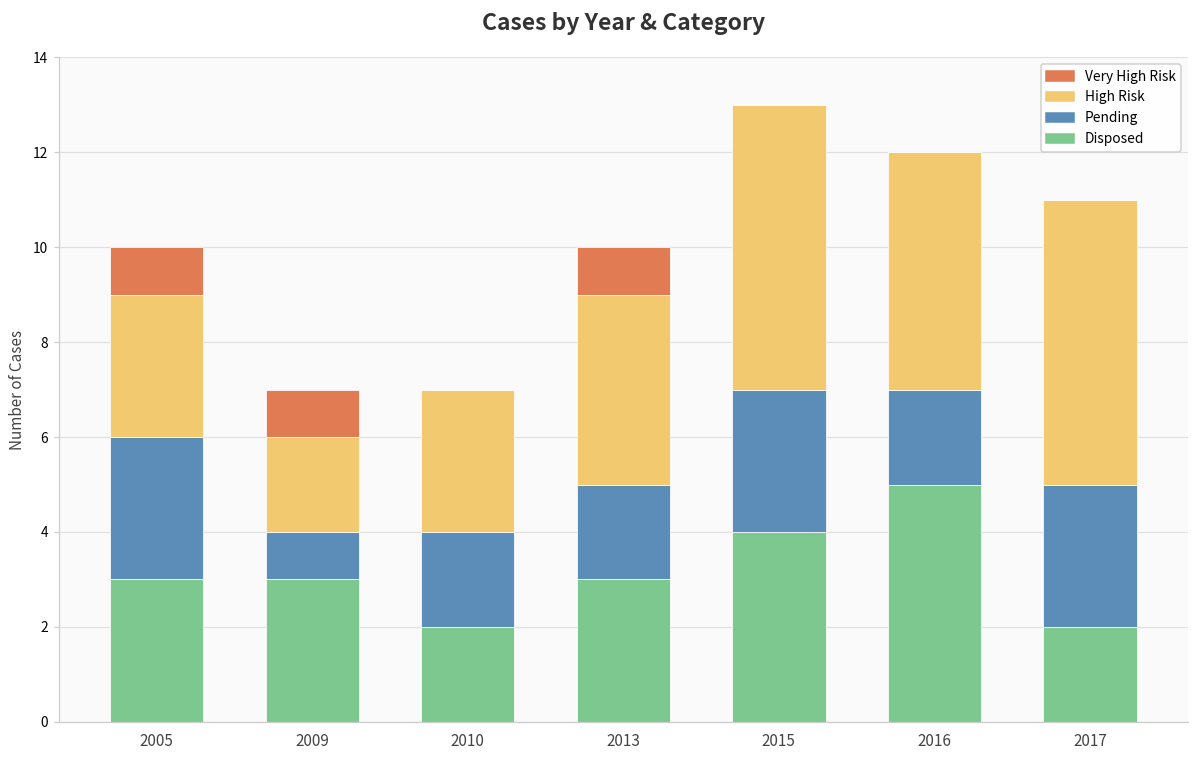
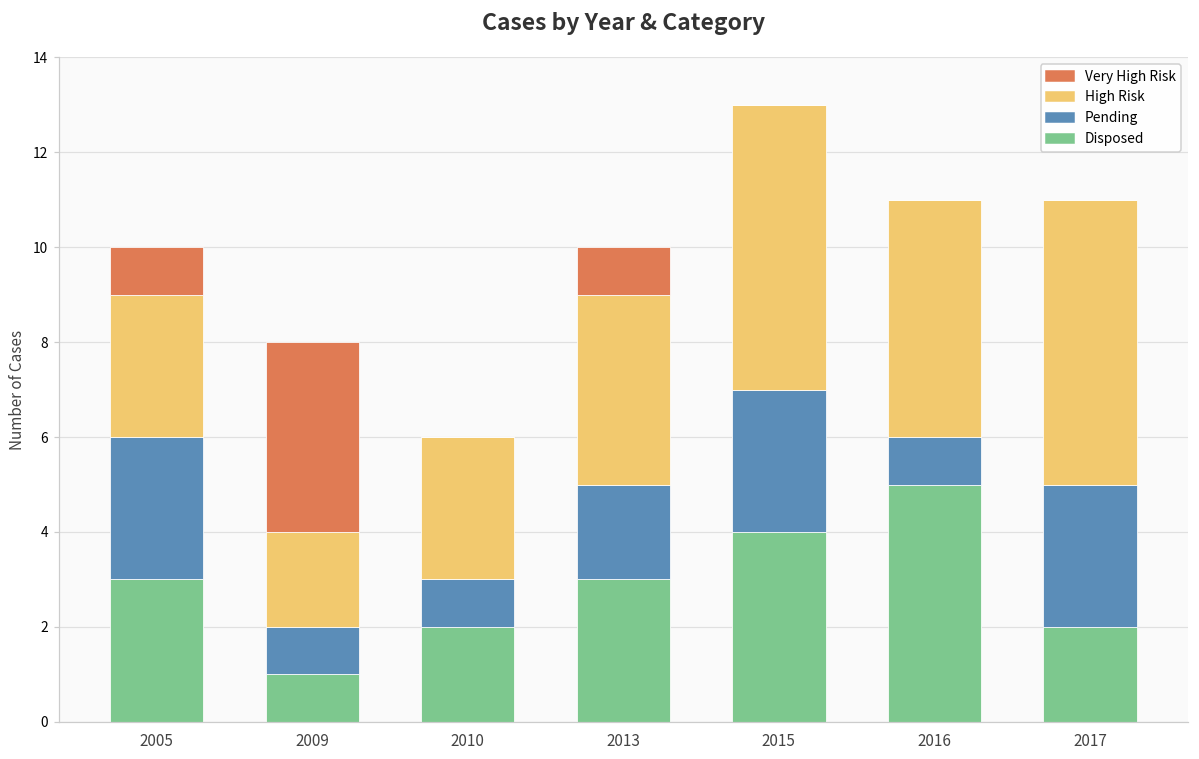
Disposed, 2009: 3 -> 1
Very High Risk, 2009: 1 -> 4
Pending, 2010: 2 -> 1
Pending, 2016: 2 -> 1
